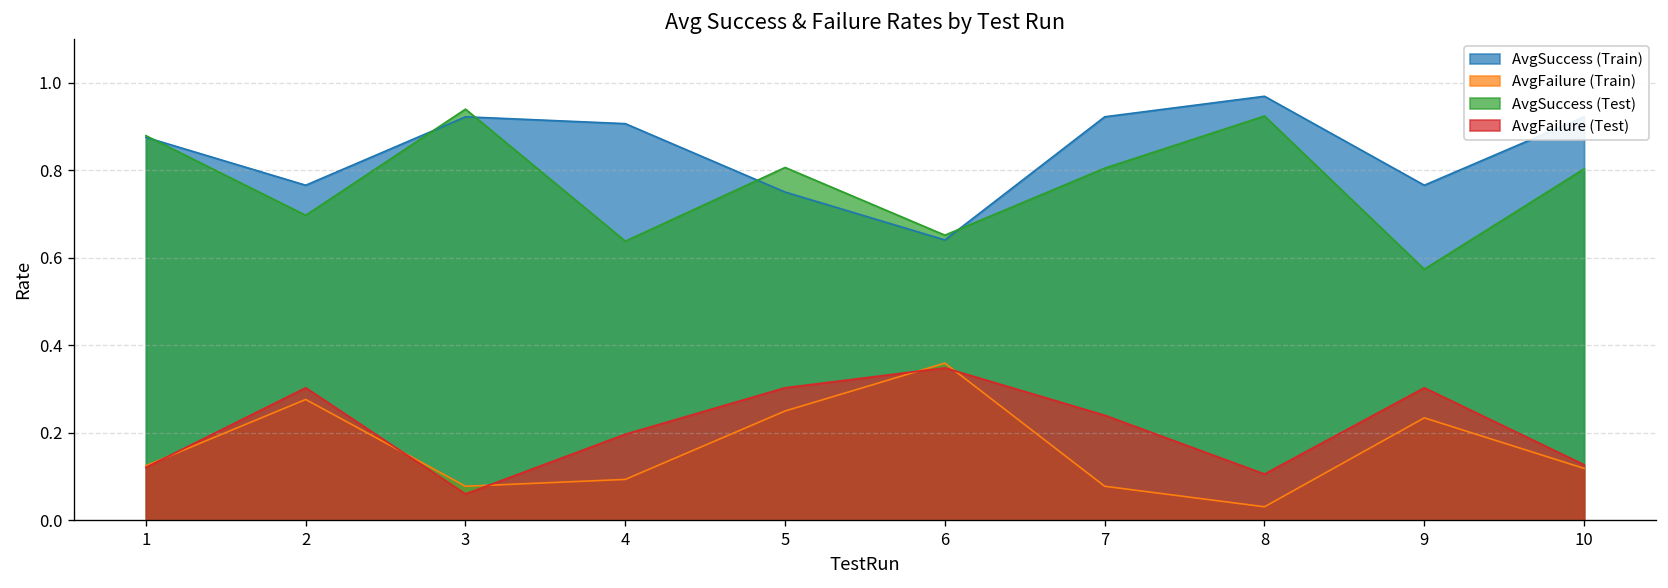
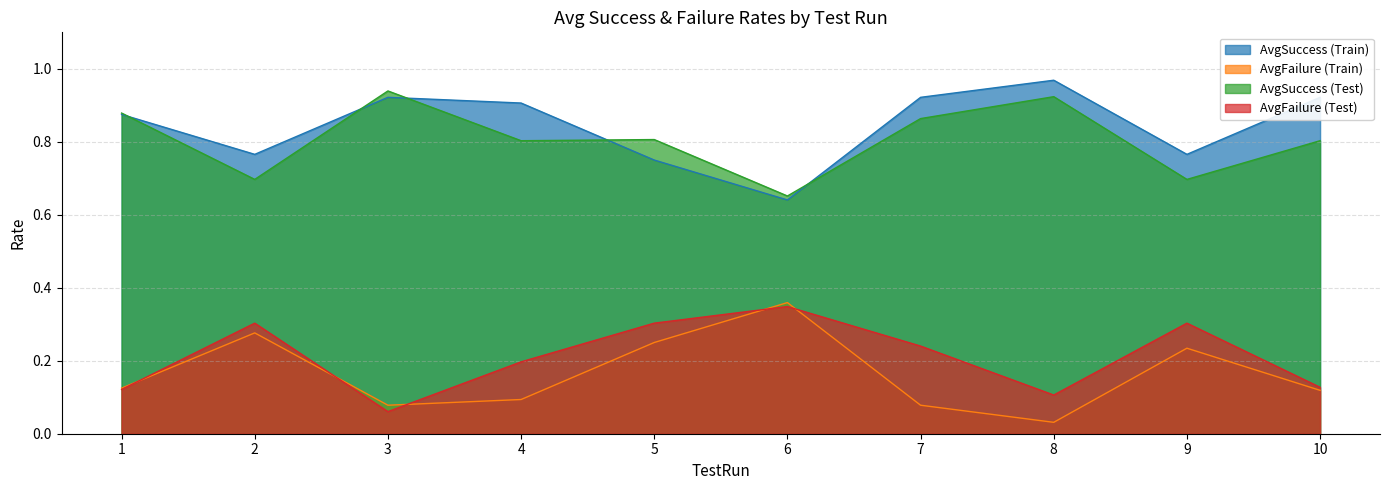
AvgSuccess (Test), 4: 0.64 -> 0.80
AvgSuccess (Test), 7: 0.80 -> 0.86
AvgSuccess (Test), 9: 0.57 -> 0.70
